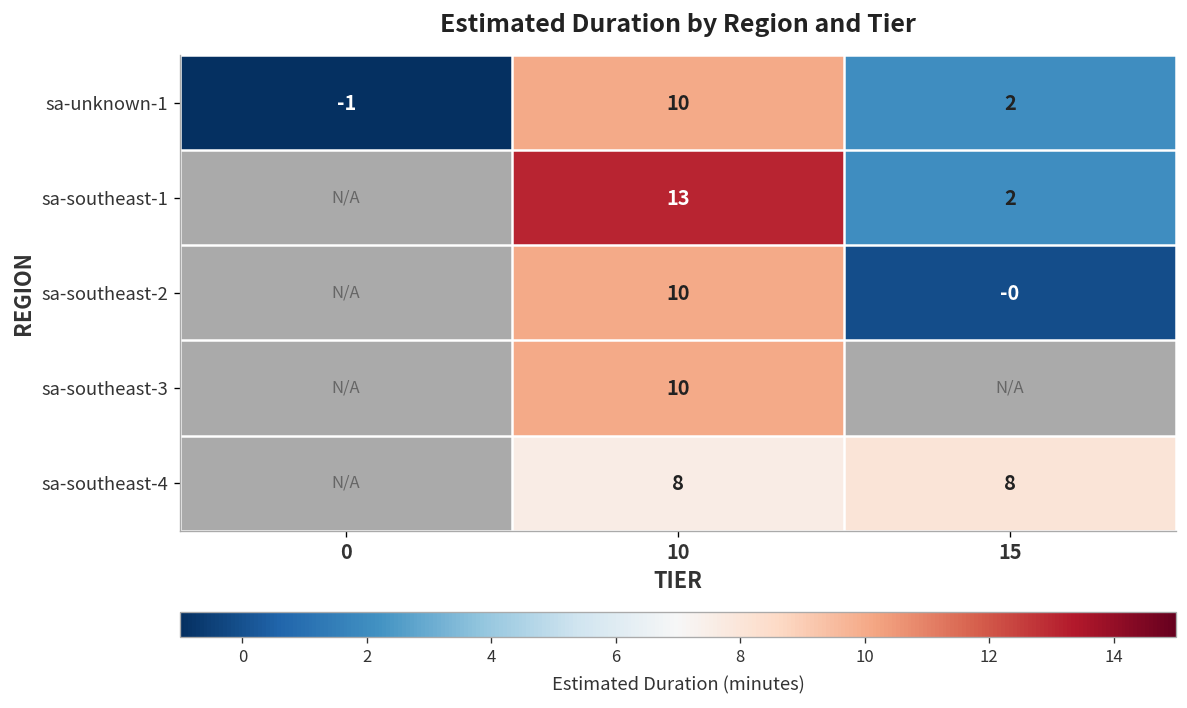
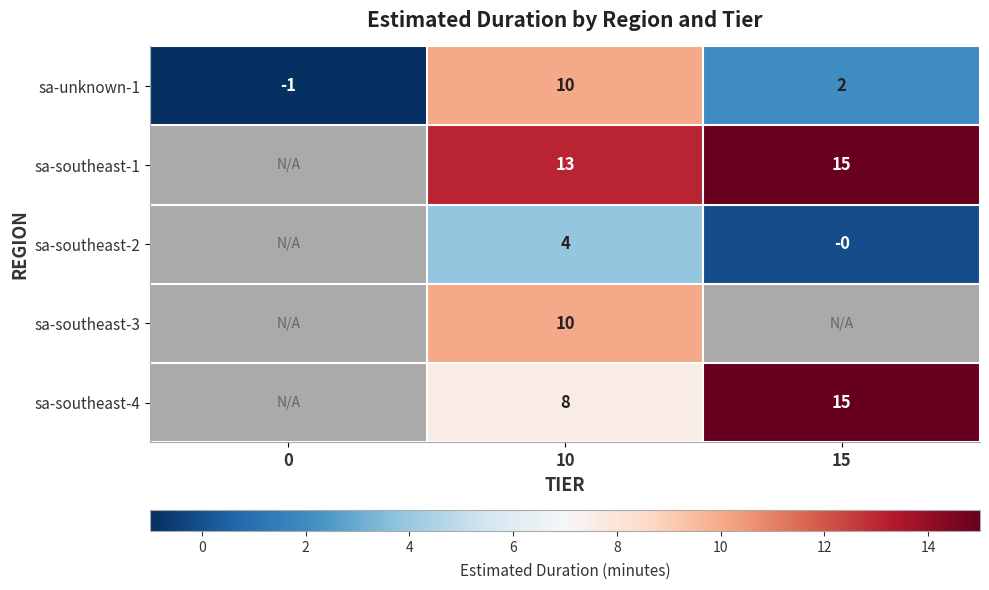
sa-southeast-1, 15: 2 -> 15
sa-southeast-2, 10: 10 -> 4
sa-southeast-4, 15: 8 -> 15
